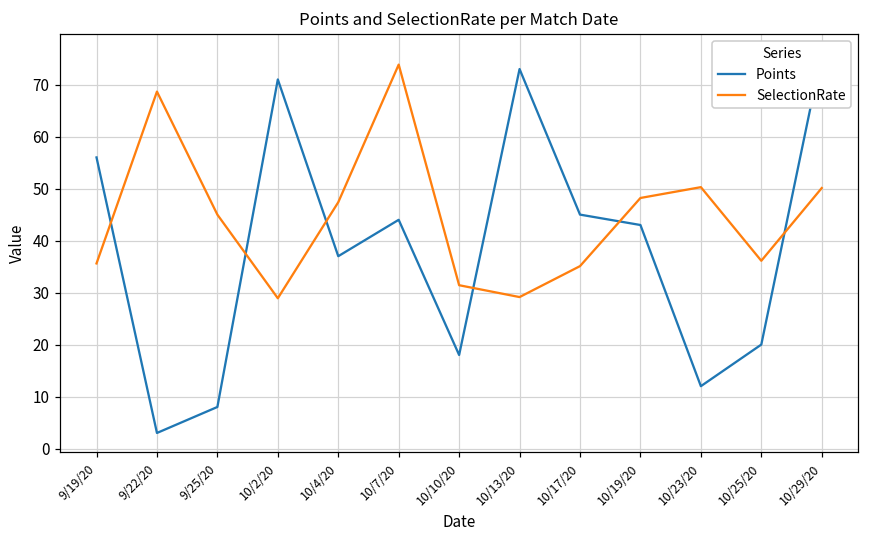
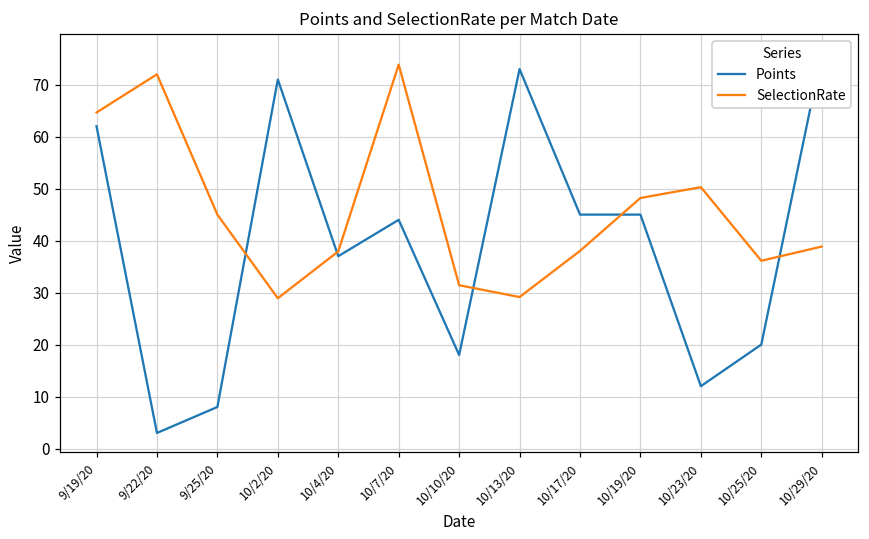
Points, 9/19/20: 56 -> 62
SelectionRate, 9/19/20: 36 -> 65
SelectionRate, 9/22/20: 69 -> 72
SelectionRate, 10/4/20: 47 -> 38
SelectionRate, 10/17/20: 35 -> 38
Points, 10/19/20: 43 -> 45
SelectionRate, 10/29/20: 50 -> 39
